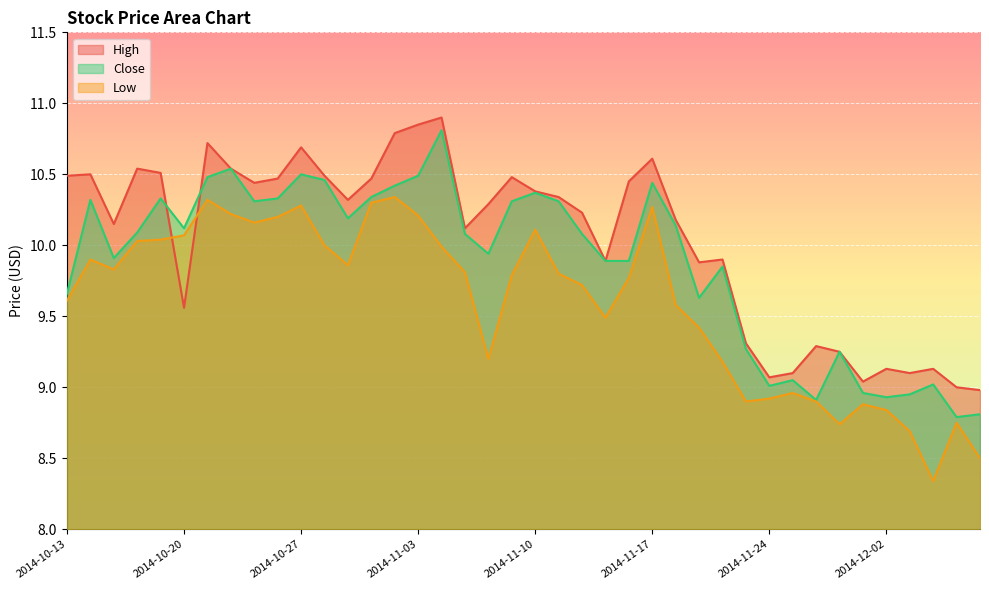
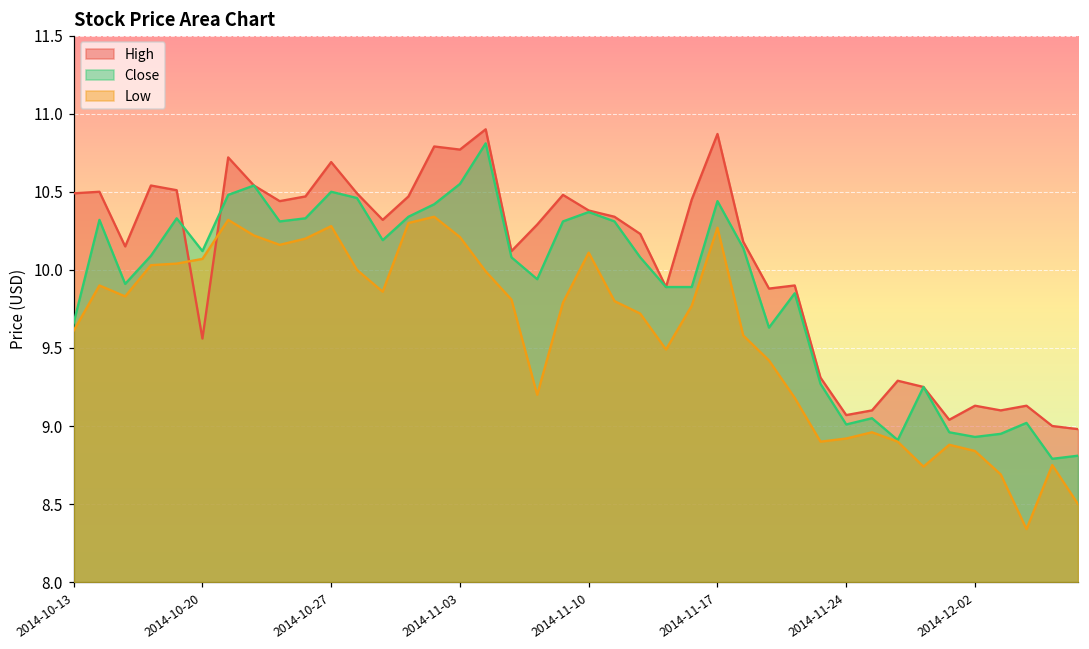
High, 2014-11-03: 10.85 -> 10.77
Close, 2014-11-03: 10.49 -> 10.55
High, 2014-11-17: 10.61 -> 10.87
